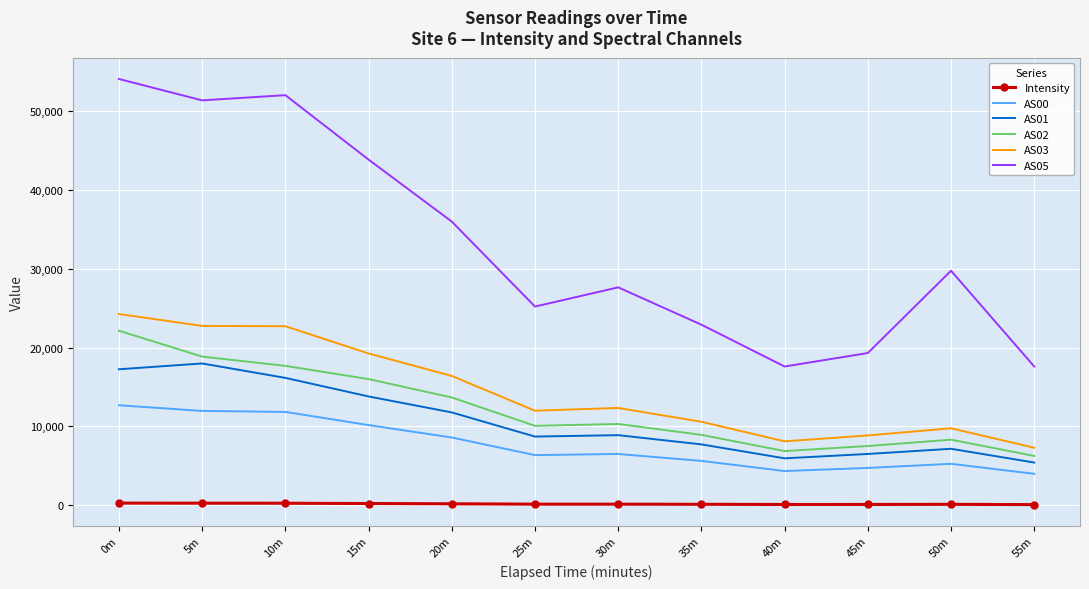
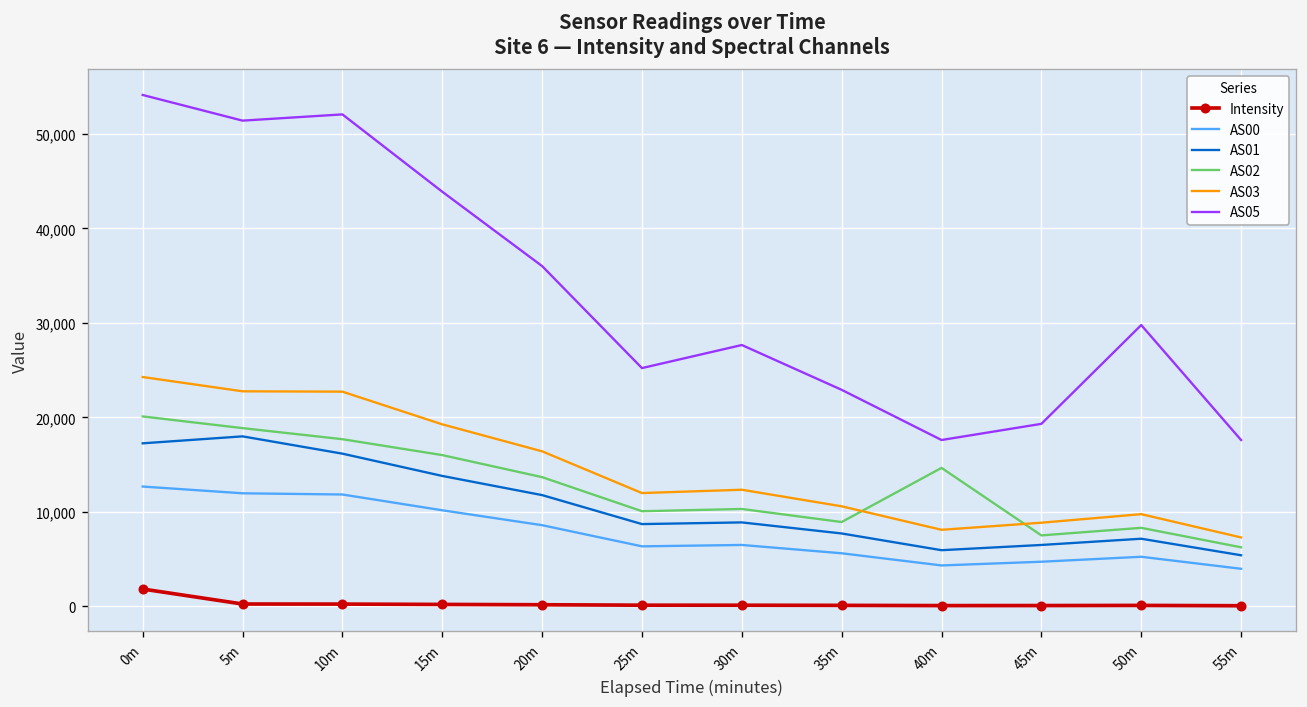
Intensity, 0m: 0 -> 2,000
AS02, 0m: 22,000 -> 20,000
AS02, 40m: 7,000 -> 15,000
